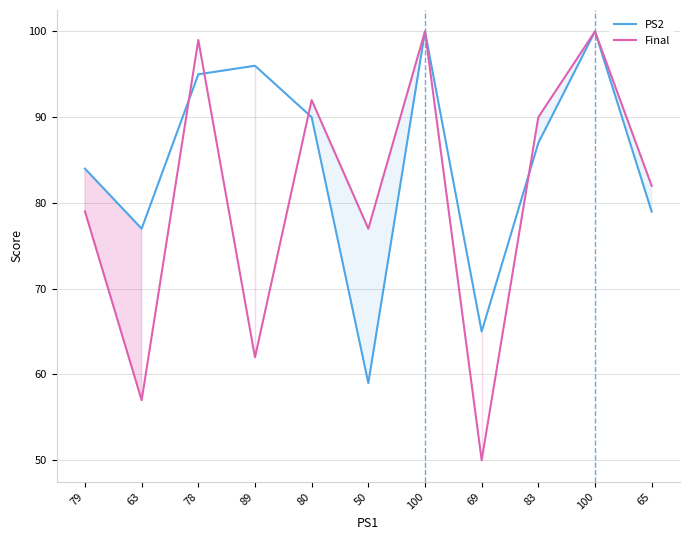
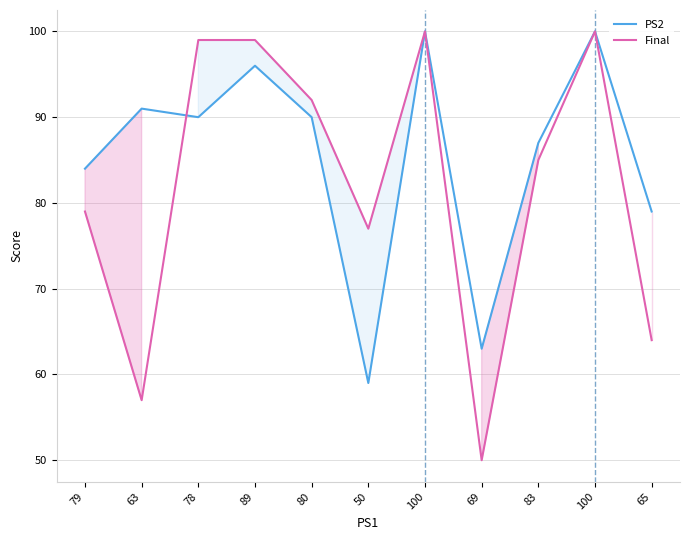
PS2, 63: 77 -> 91
PS2, 78: 95 -> 90
Final, 89: 62 -> 99
PS2, 69: 65 -> 63
Final, 83: 90 -> 85
Final, 65: 82 -> 64
